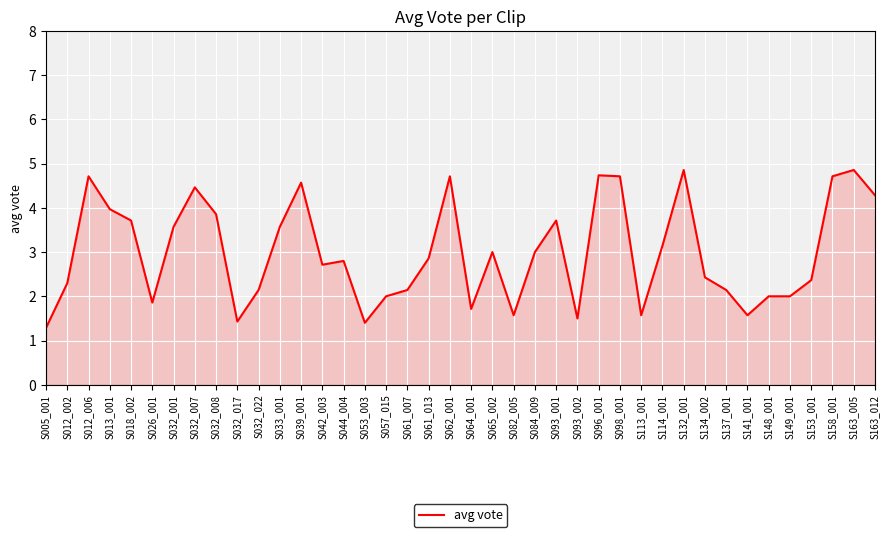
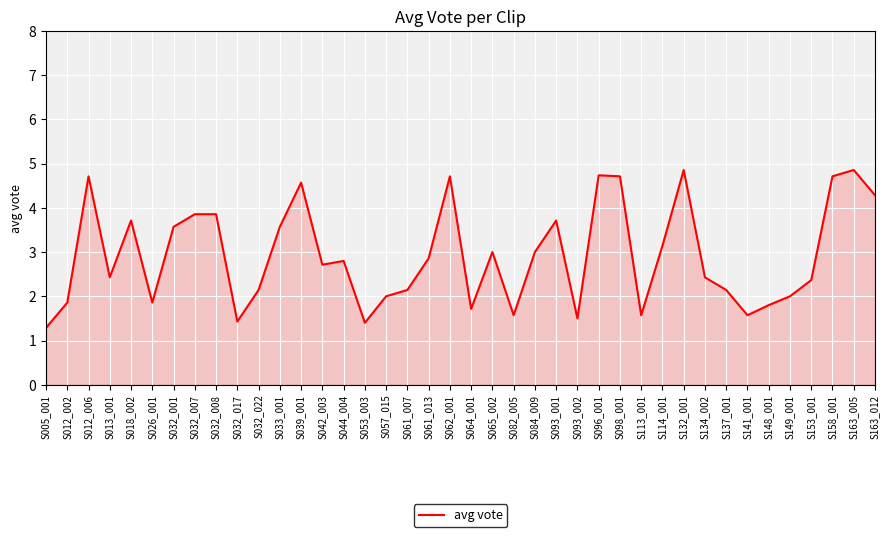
S012_002: 2.3 -> 1.9
S013_001: 4.0 -> 2.4
S032_007: 4.5 -> 3.9
S148_001: 2.0 -> 1.8
